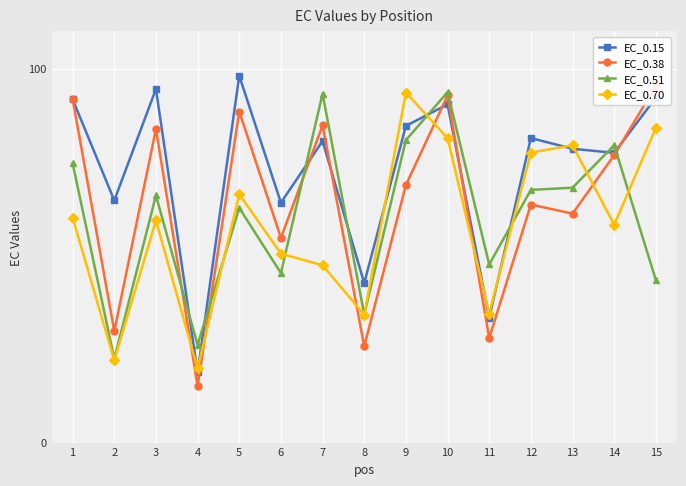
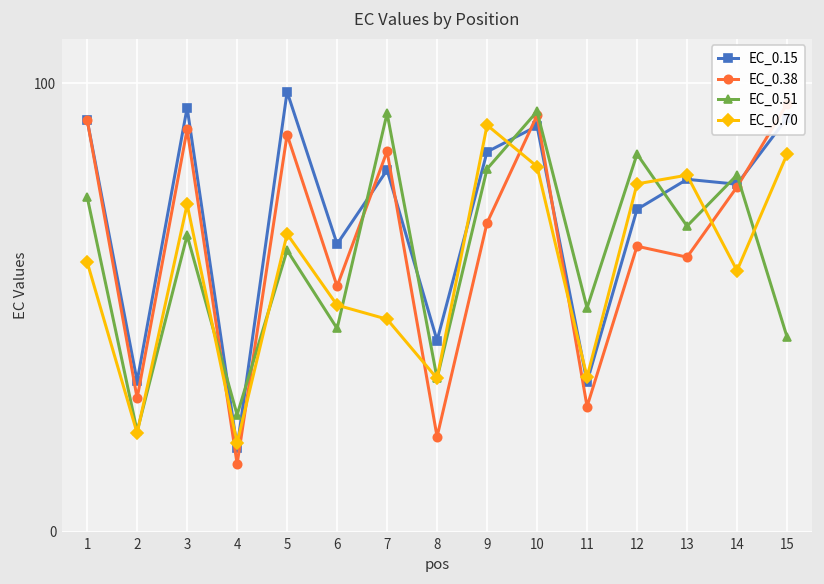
EC_0.15, 2: 65 -> 34
EC_0.38, 3: 84 -> 90
EC_0.70, 3: 59 -> 73
EC_0.38, 8: 26 -> 21
EC_0.70, 9: 94 -> 91
EC_0.51, 11: 48 -> 50
EC_0.15, 12: 81 -> 72
EC_0.51, 12: 68 -> 84
